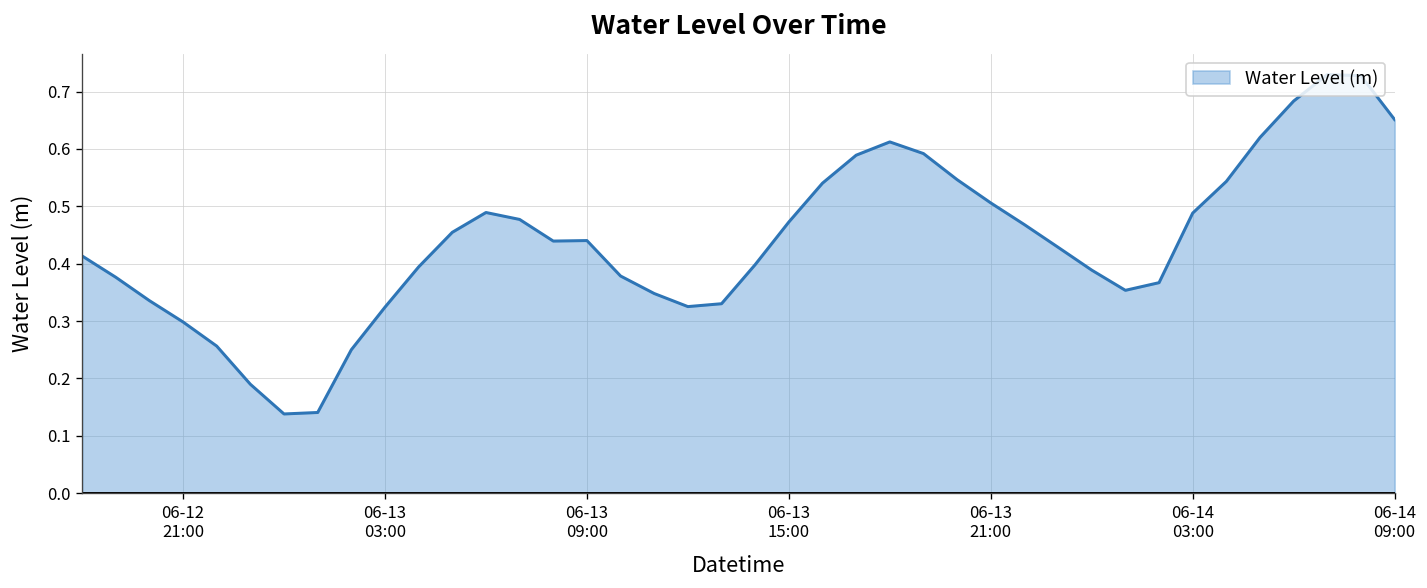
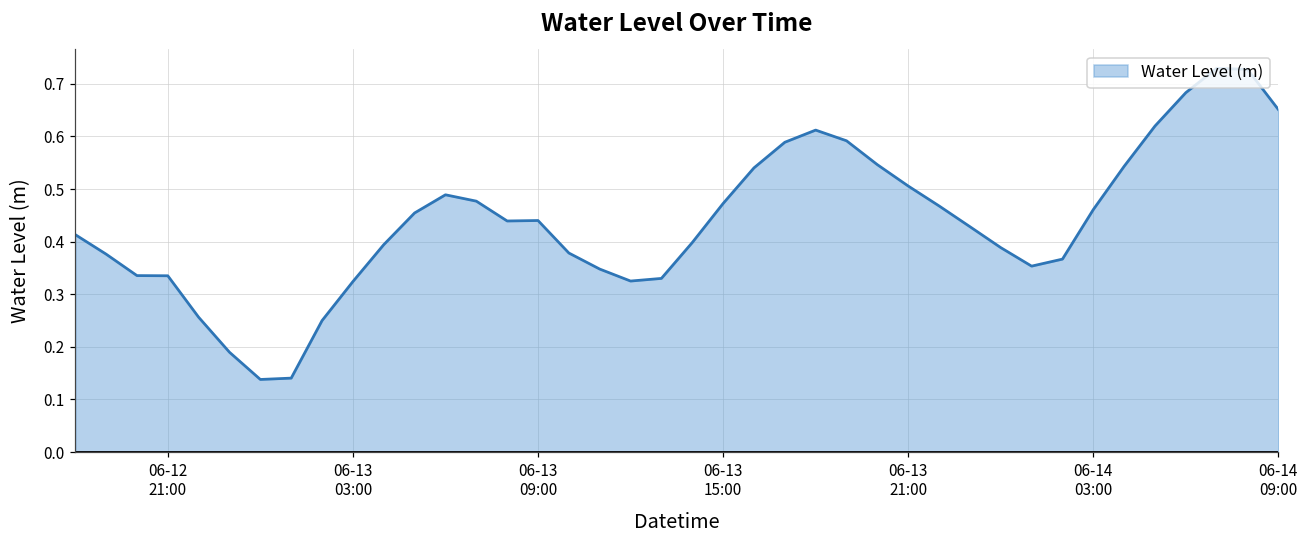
06-12 21:00: 0.30 -> 0.34
06-14 03:00: 0.49 -> 0.46
